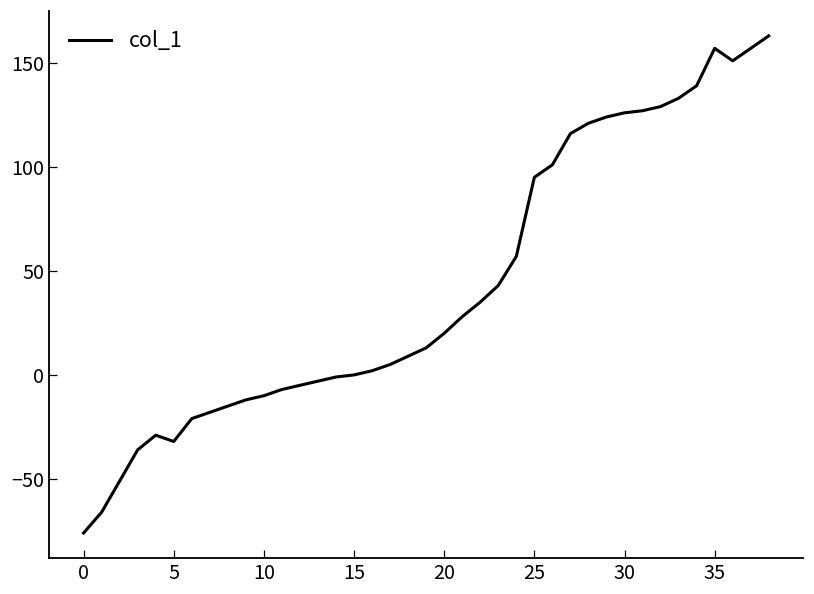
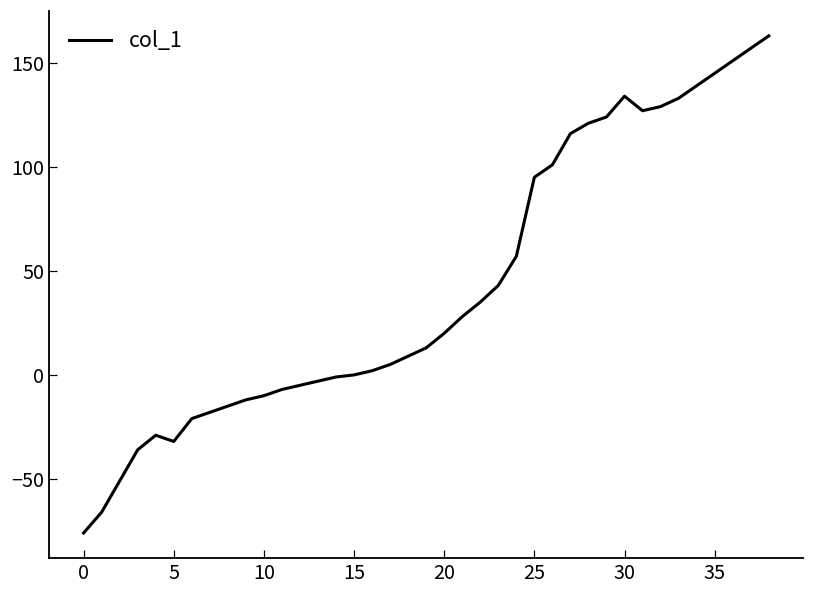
30: 126 -> 134
35: 157 -> 145
